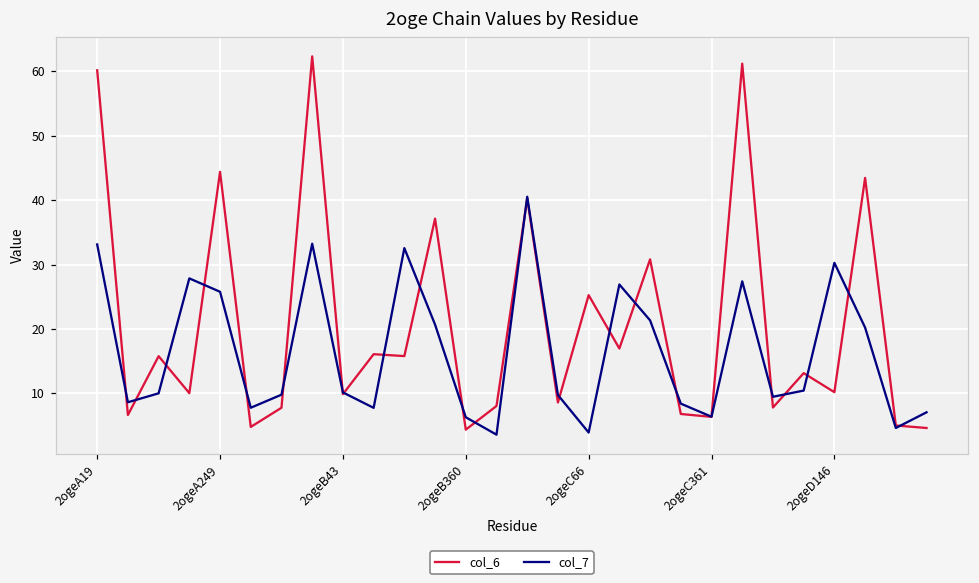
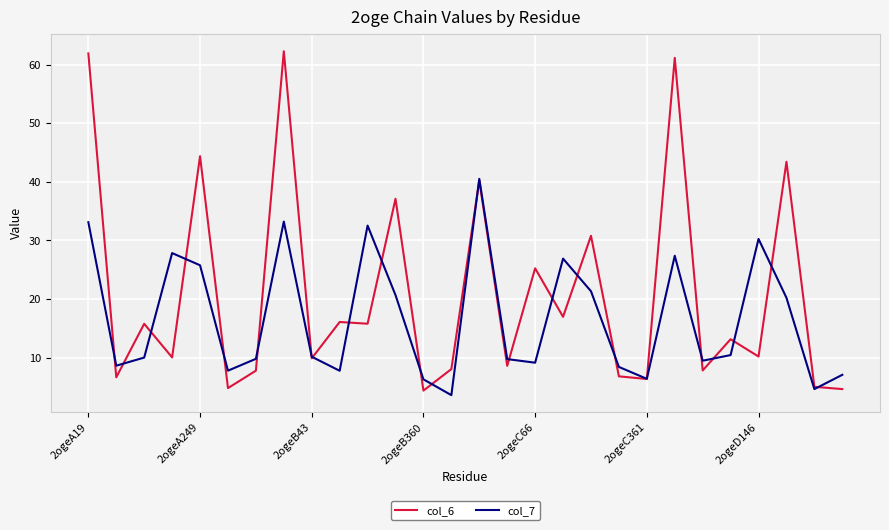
col_6, 2ogeA19: 60 -> 62
col_7, 2ogeC66: 4 -> 9
